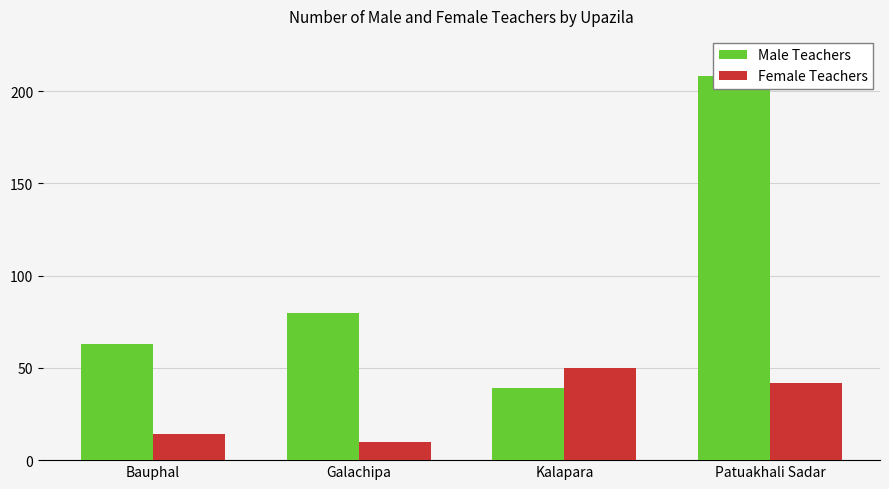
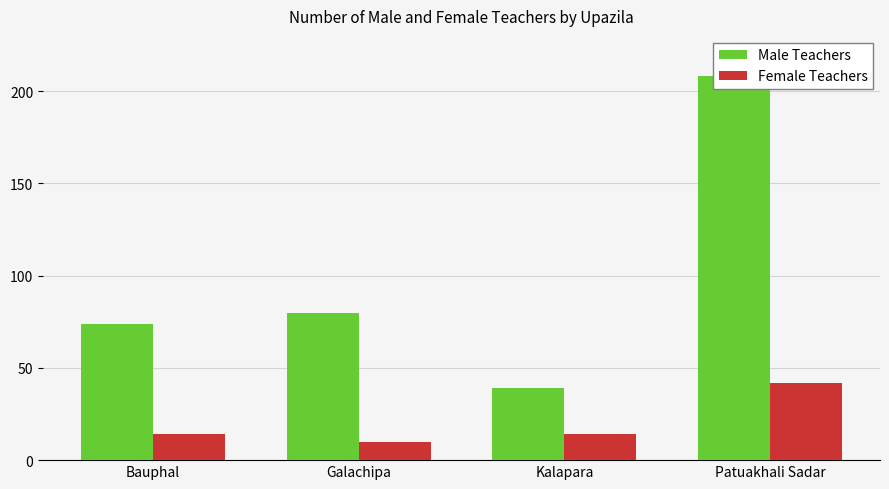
Male Teachers, Bauphal: 63 -> 74
Female Teachers, Kalapara: 50 -> 14
